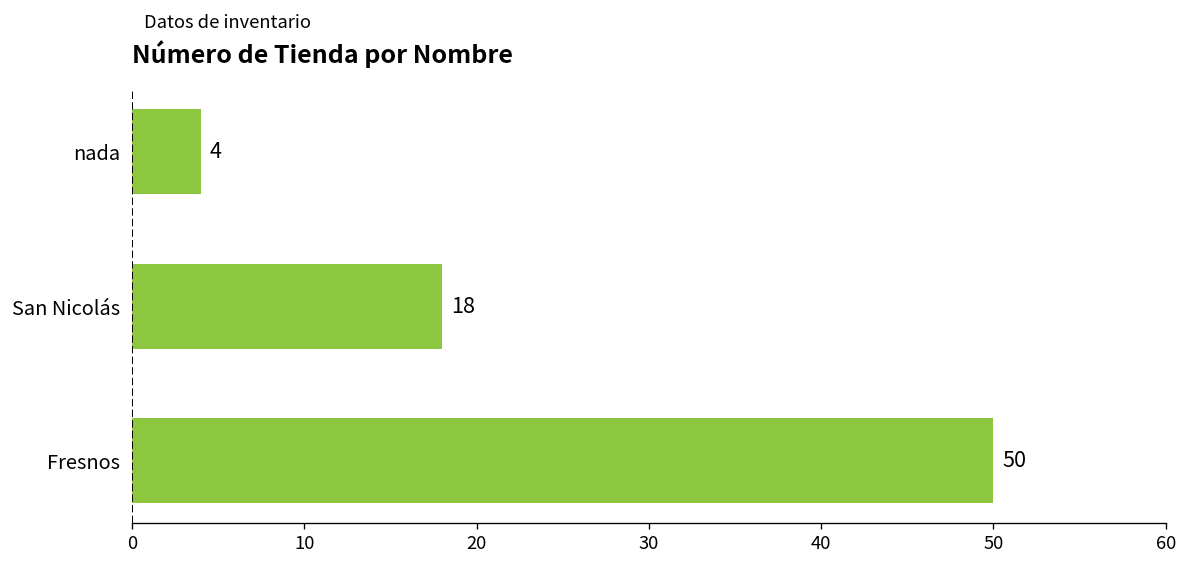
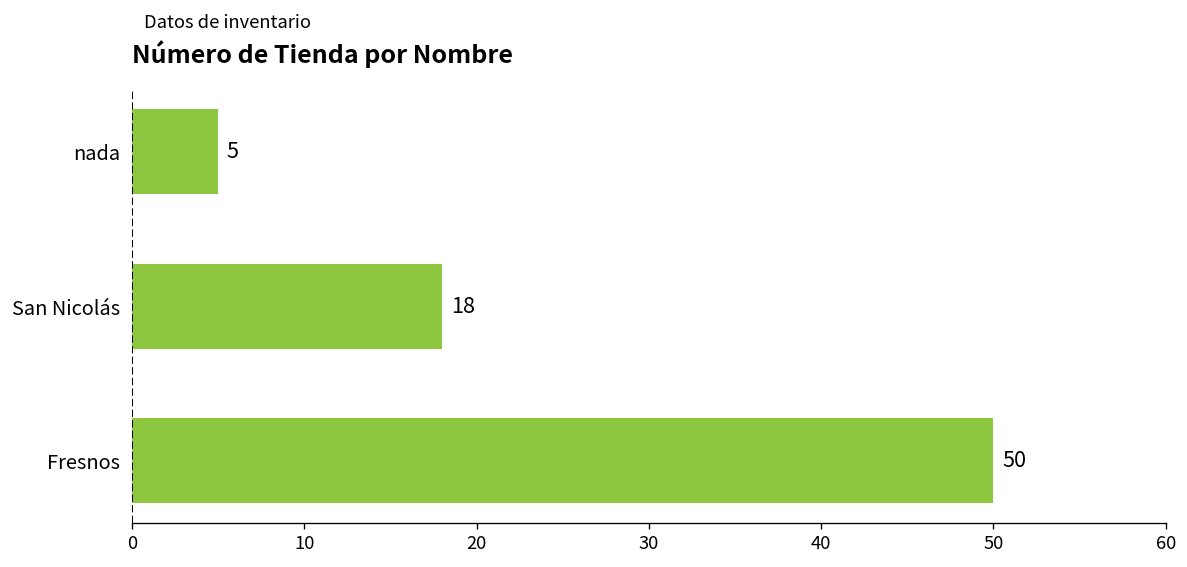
nada: 4 -> 5
